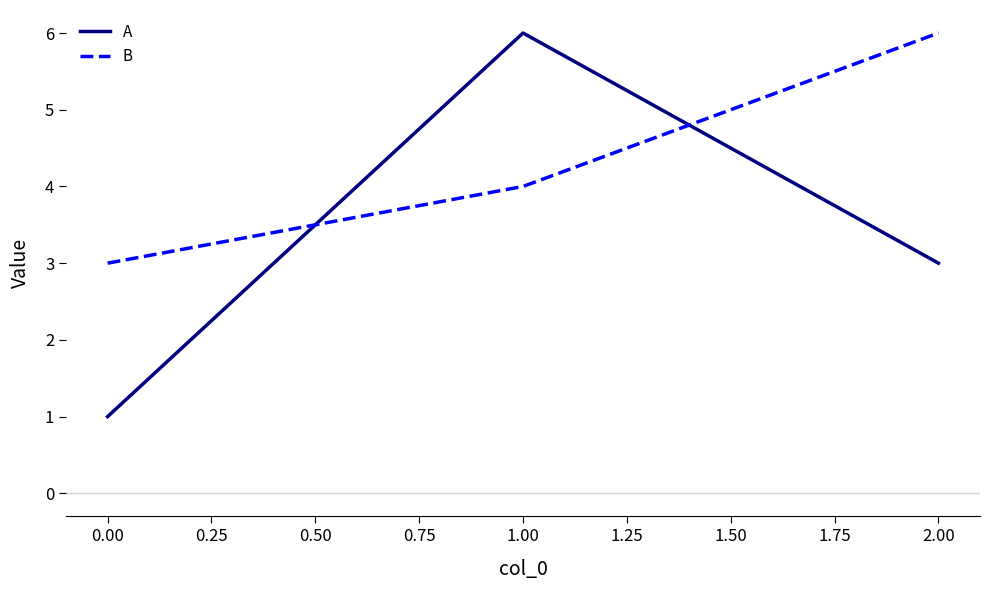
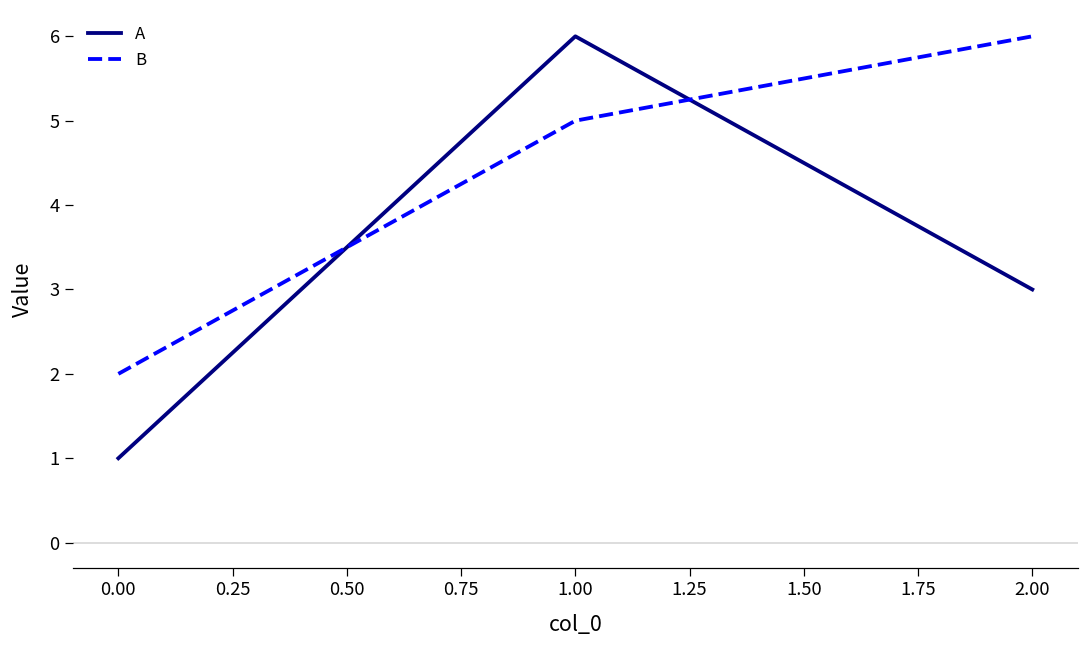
B, 0.00: 3 -> 2
B, 1.00: 4 -> 5
